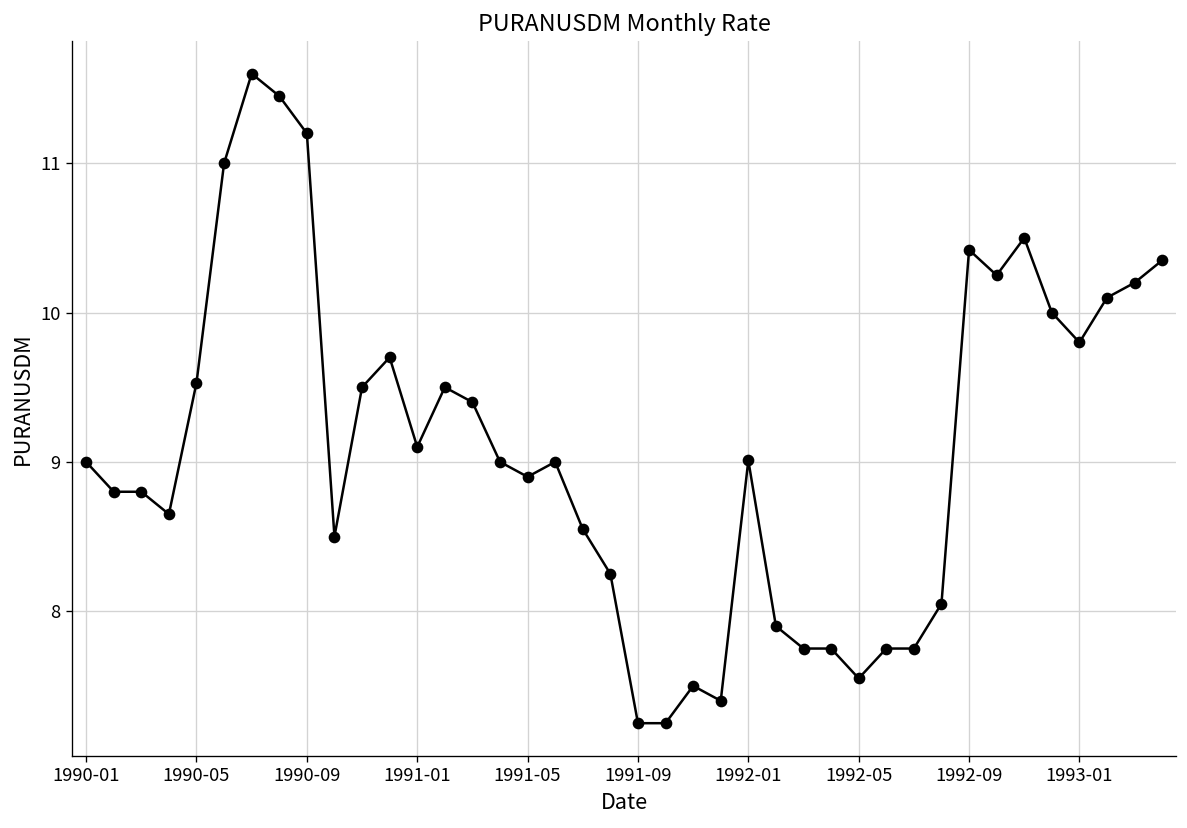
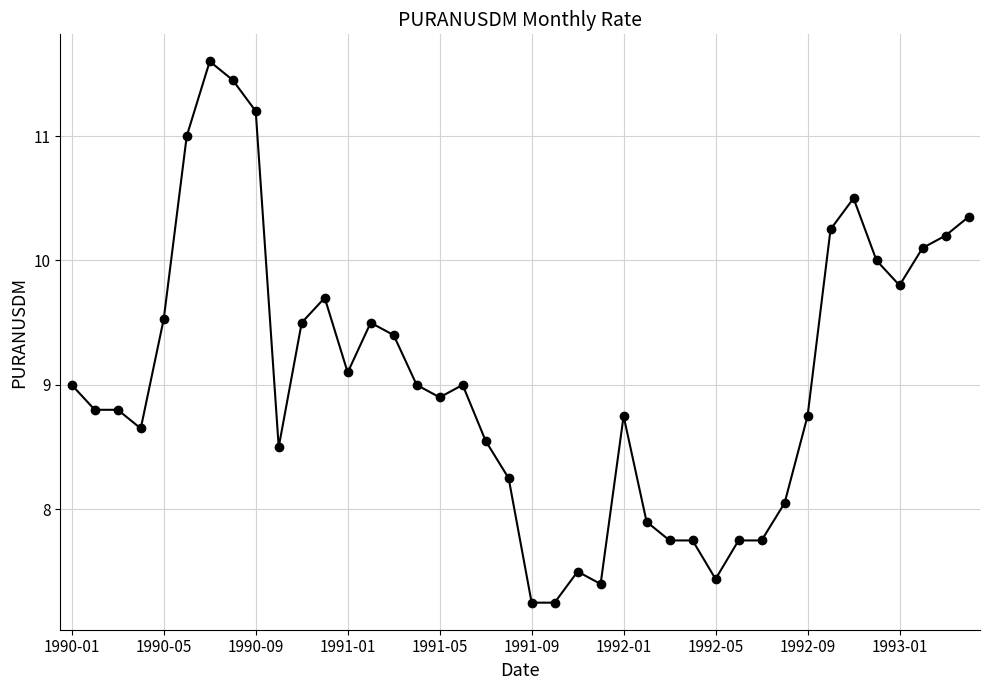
1992-01: 9.01 -> 8.75
1992-05: 7.55 -> 7.44
1992-09: 10.42 -> 8.75
